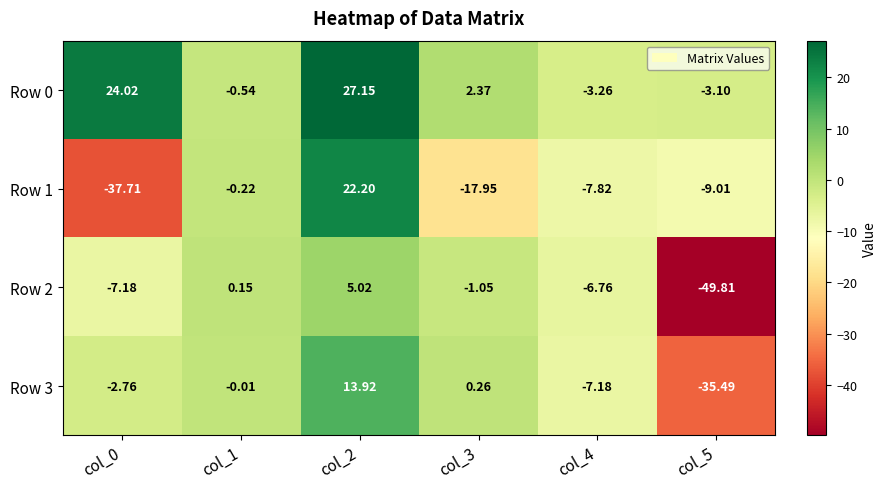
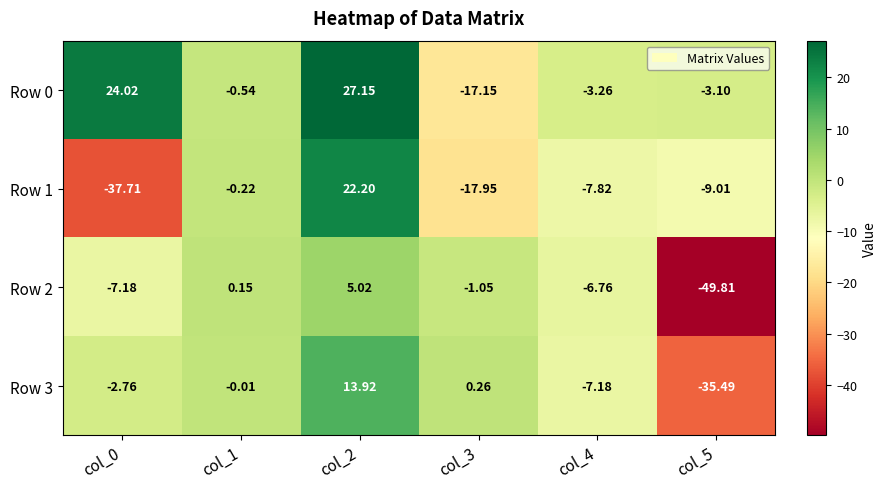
Row 0, col_3: 2.37 -> -17.15
